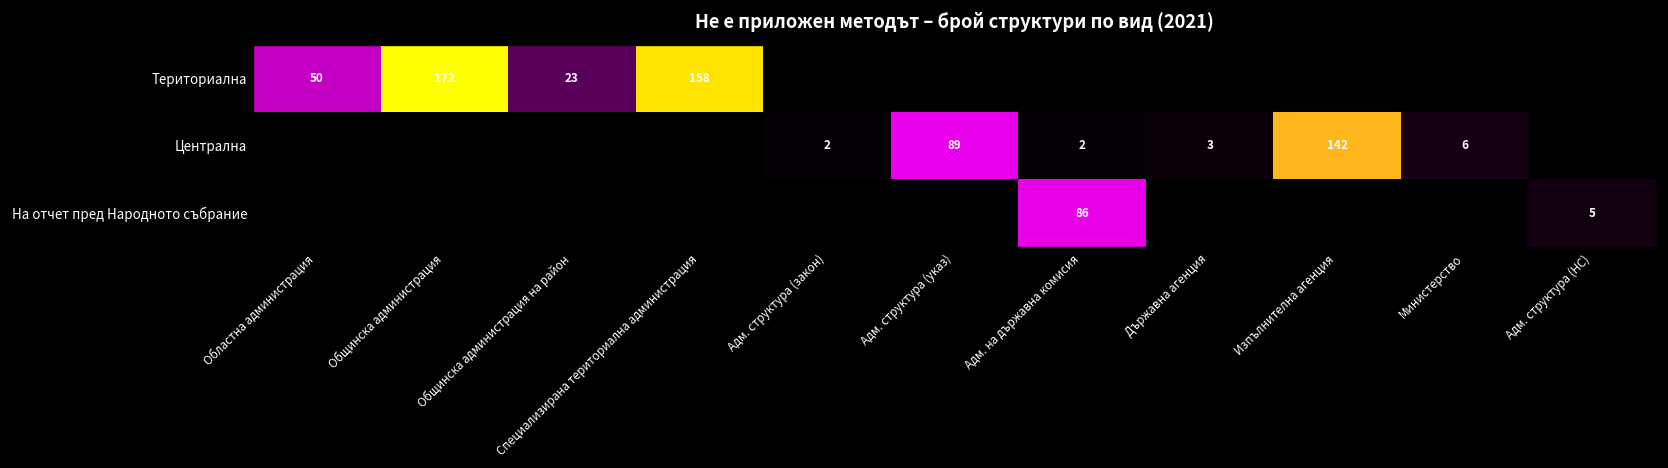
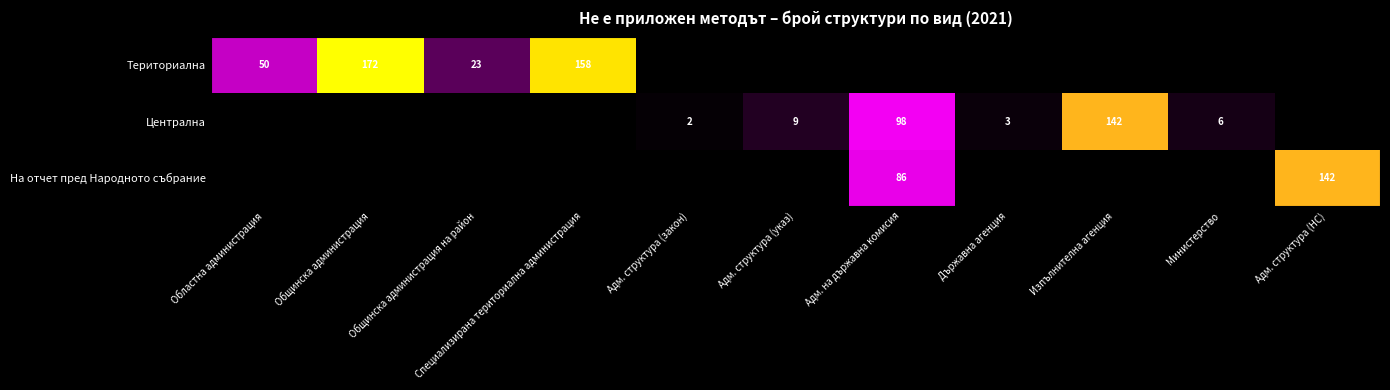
Централна, Адм. структура (указ): 89 -> 9
Централна, Адм. на държавна комисия: 2 -> 98
На отчет пред Народното събрание, Адм. структура (НС): 5 -> 142
